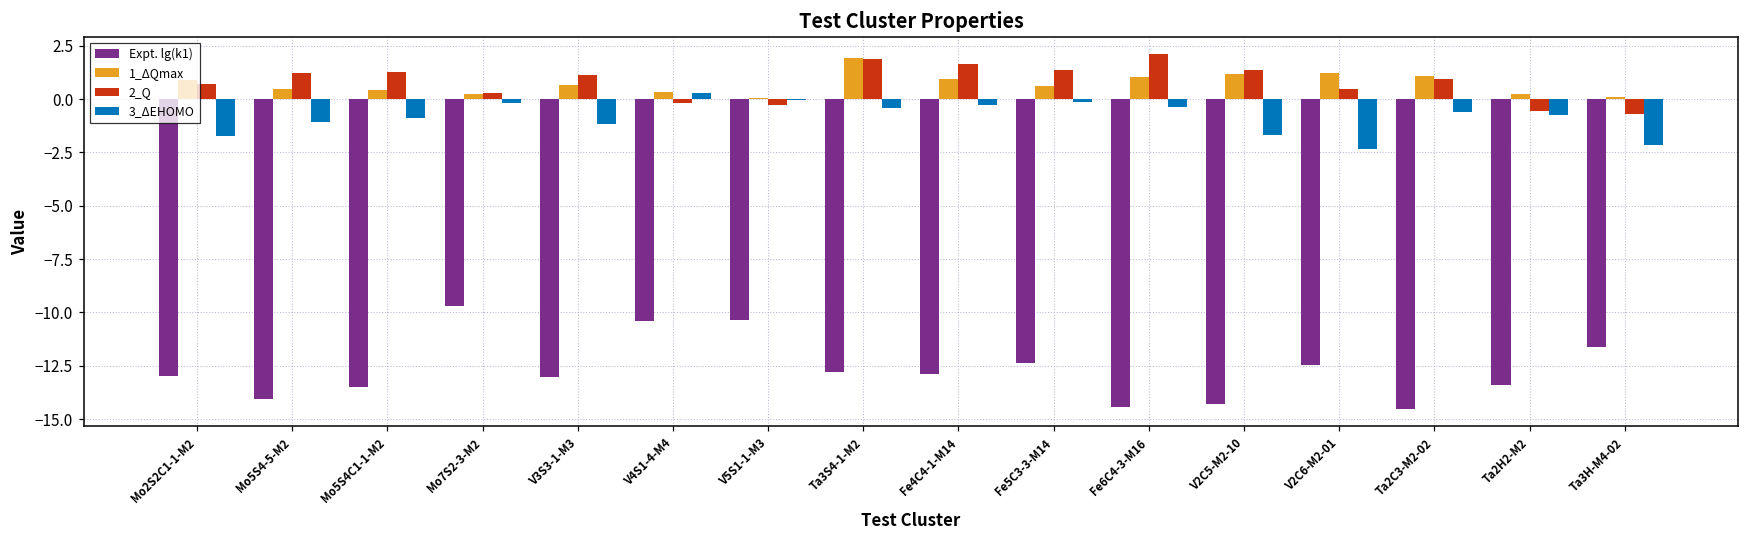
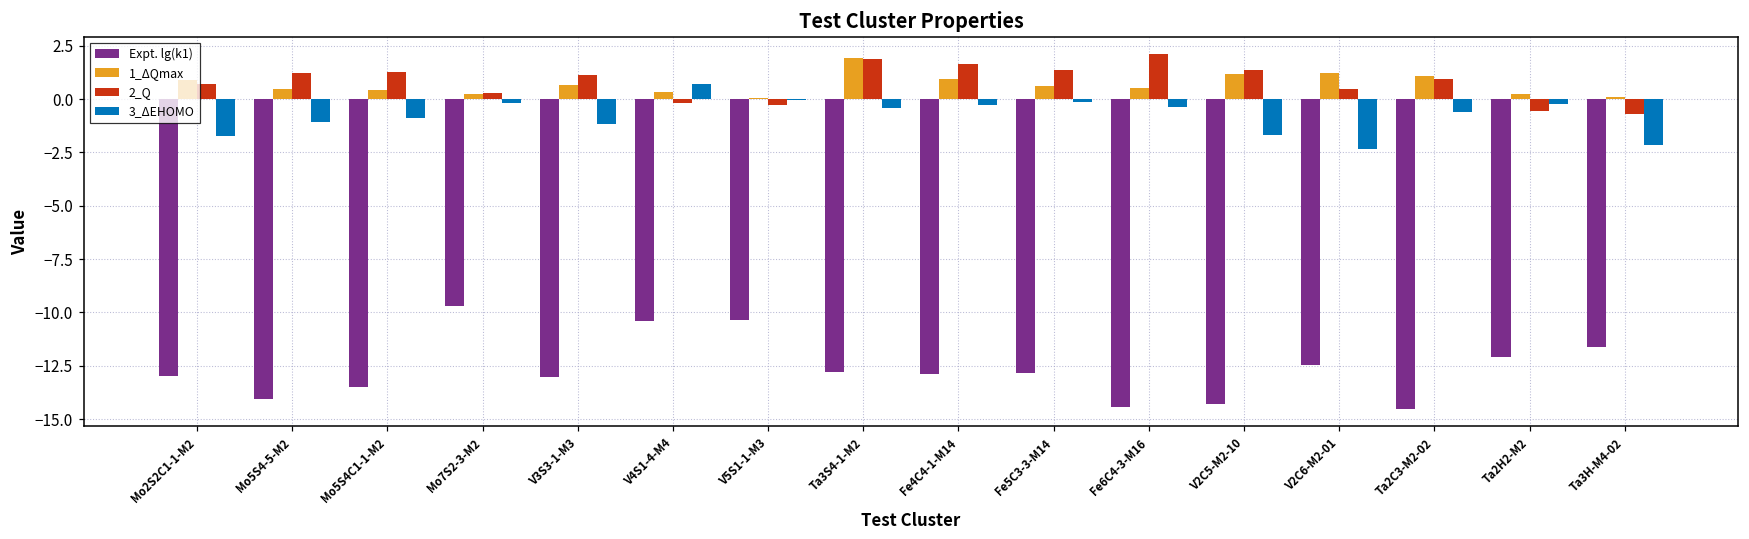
3_ΔEHOMO, V4S1-4-M4: 0.3 -> 0.7
Expt. lg(k1), Fe5C3-3-M14: -12.4 -> -12.8
1_ΔQmax, Fe6C4-3-M16: 1.0 -> 0.5
Expt. lg(k1), Ta2H2-M2: -13.4 -> -12.1
3_ΔEHOMO, Ta2H2-M2: -0.7 -> -0.2
